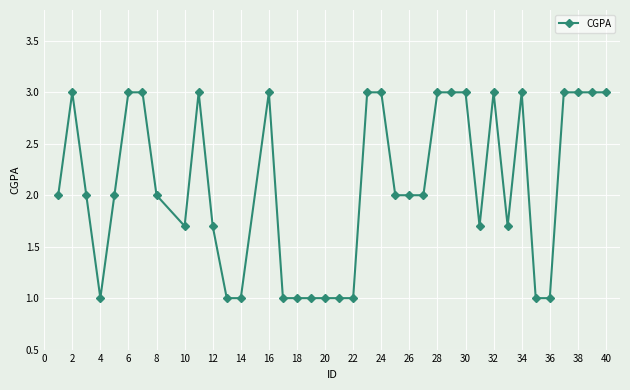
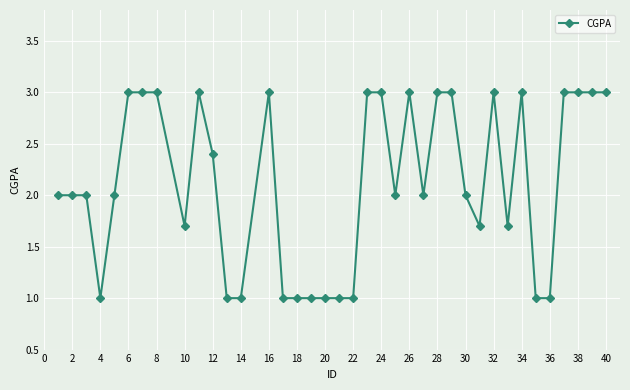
2: 3 -> 2
8: 2 -> 3
12: 1.7 -> 2.4
26: 2 -> 3
30: 3 -> 2
